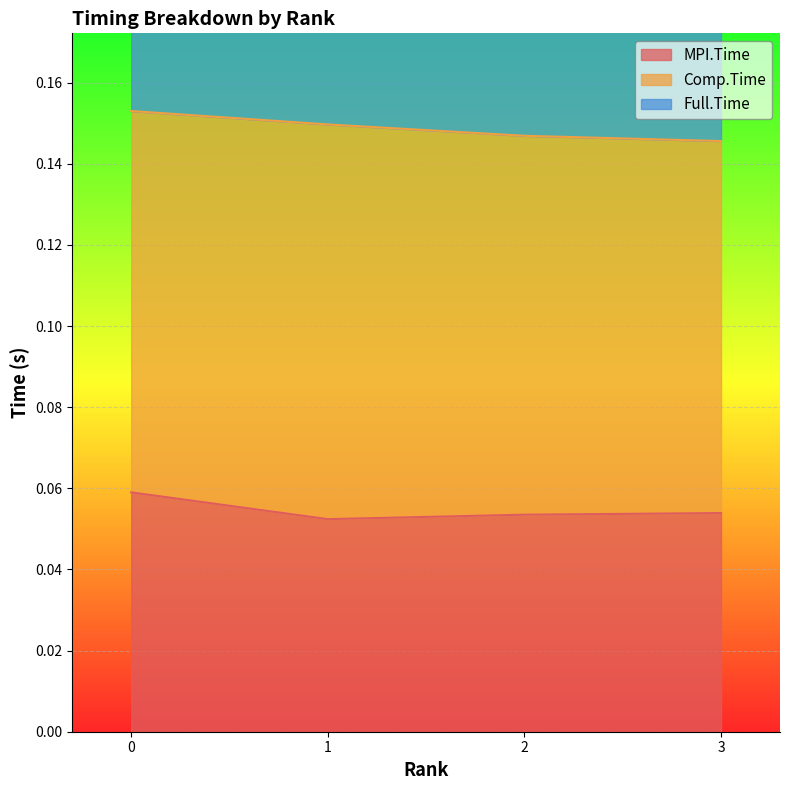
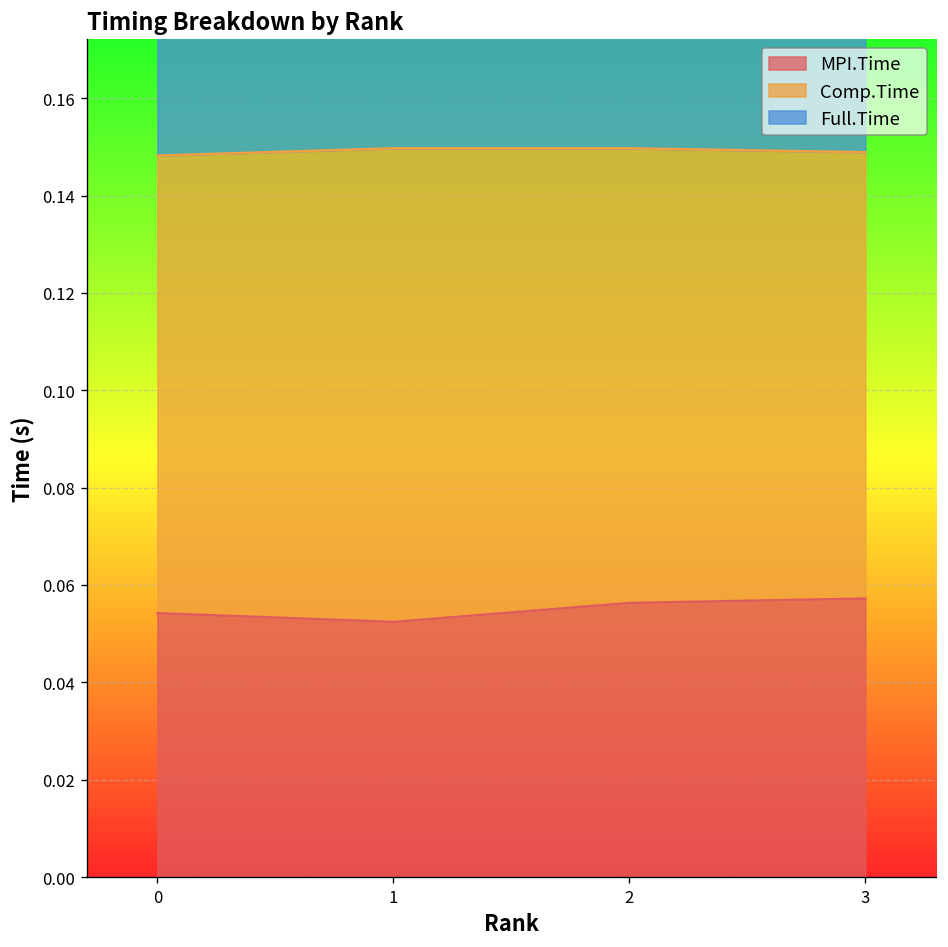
MPI.Time, 0: 0.059 -> 0.054
MPI.Time, 2: 0.054 -> 0.056
MPI.Time, 3: 0.054 -> 0.057
